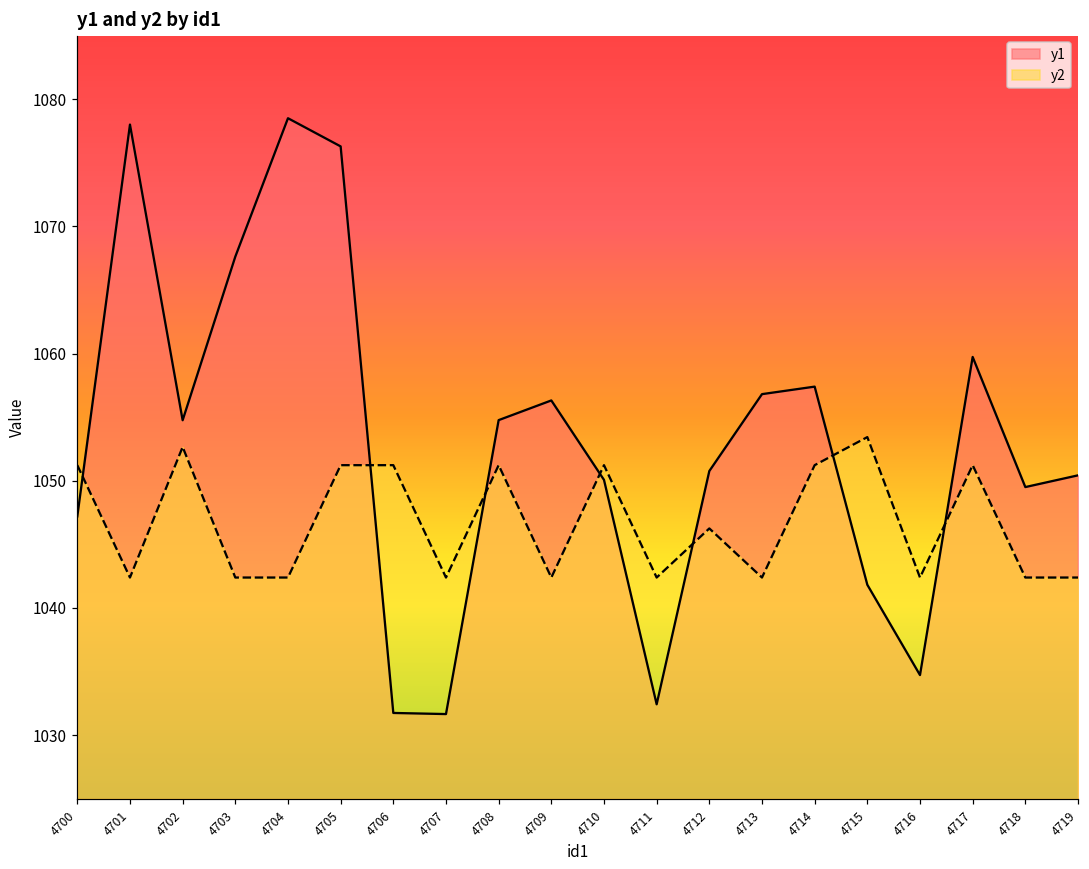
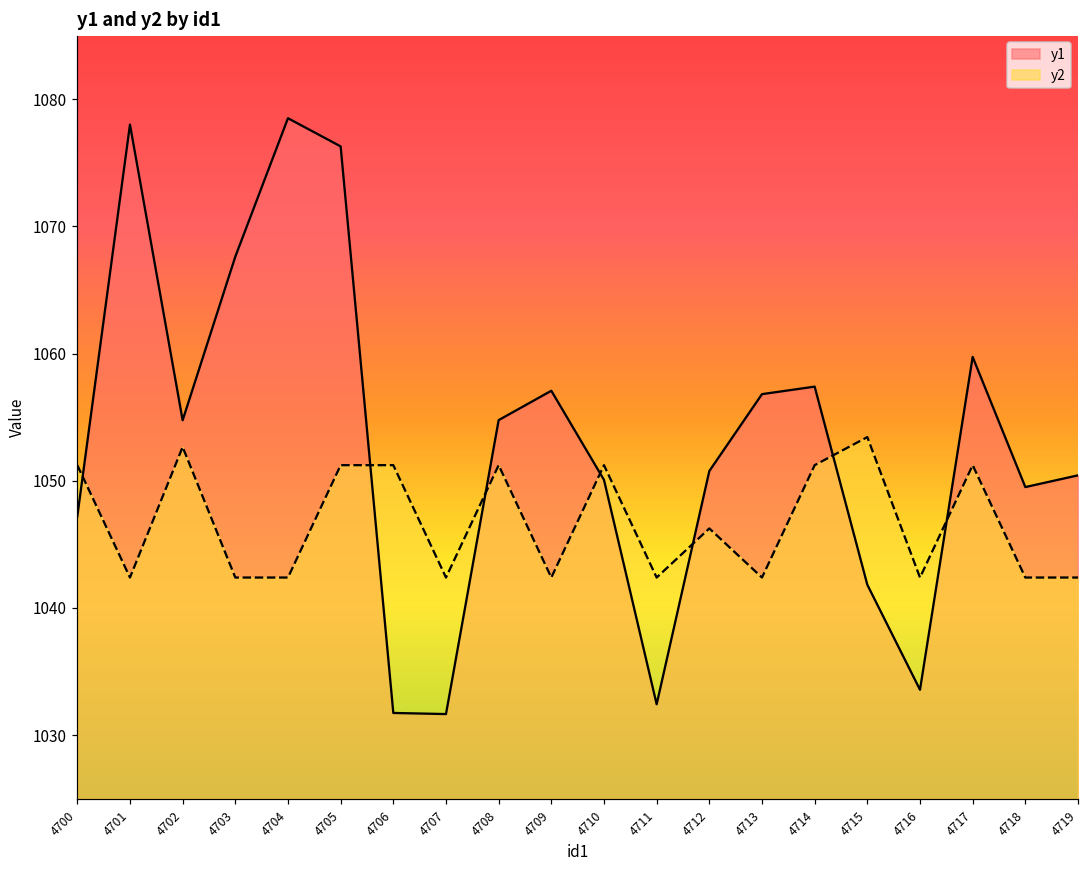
y1, 4709: 1056.3 -> 1057.1
y1, 4716: 1034.7 -> 1033.6
